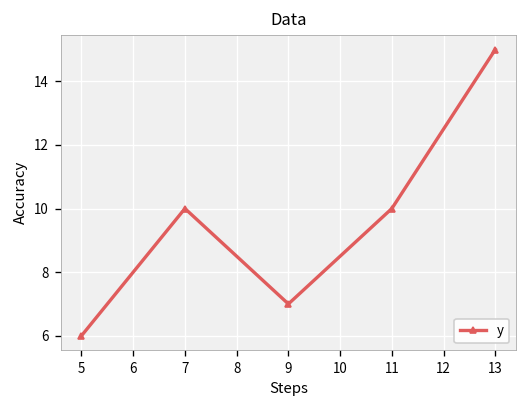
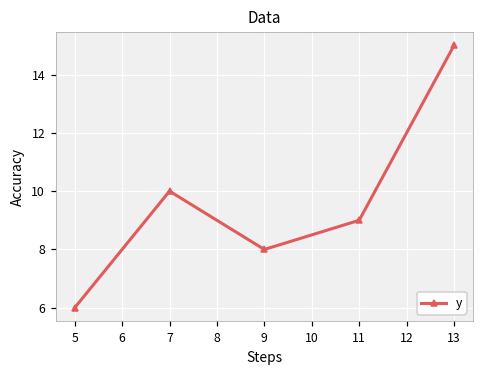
9: 7 -> 8
11: 10 -> 9
